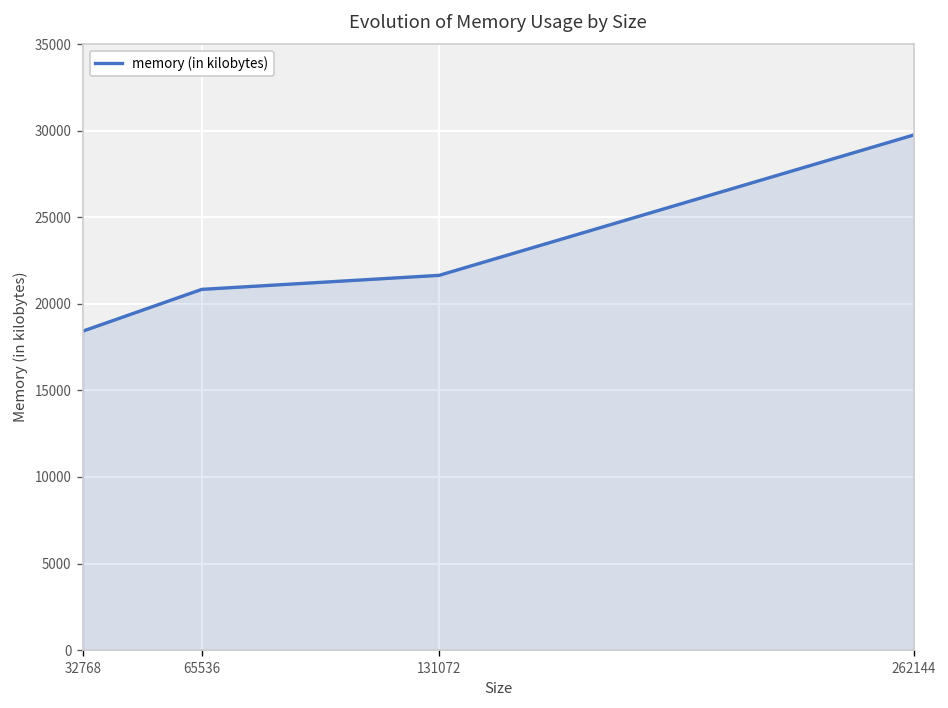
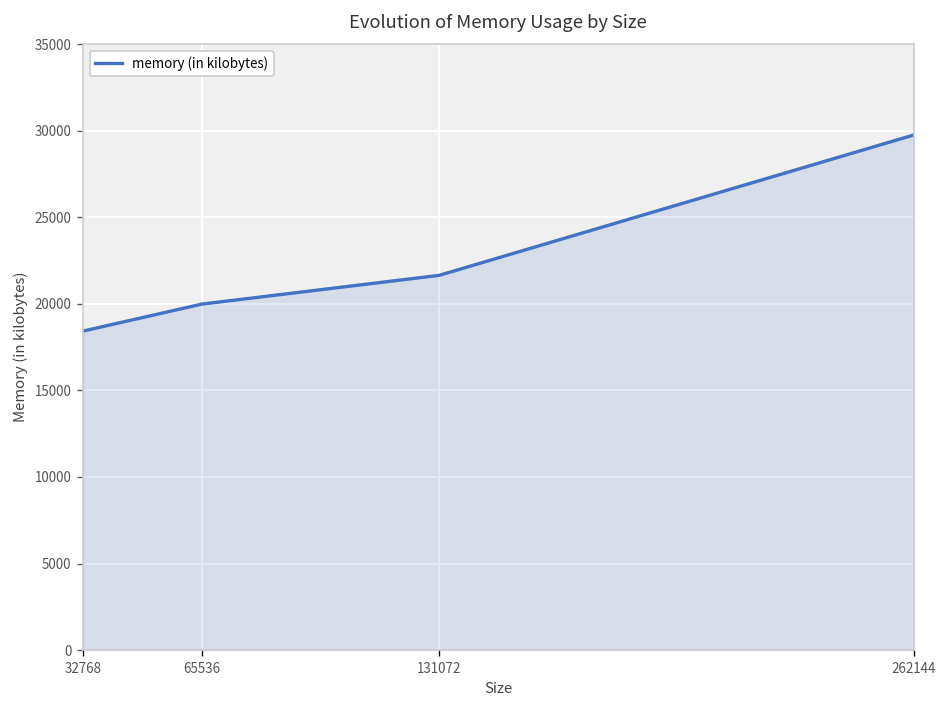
65536: 20800 -> 20000
